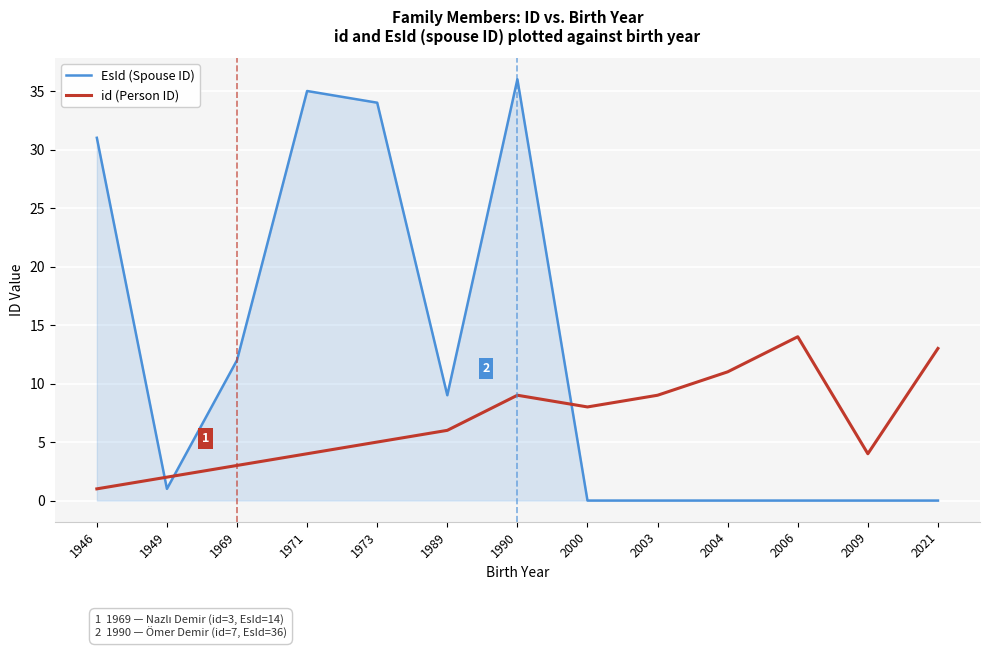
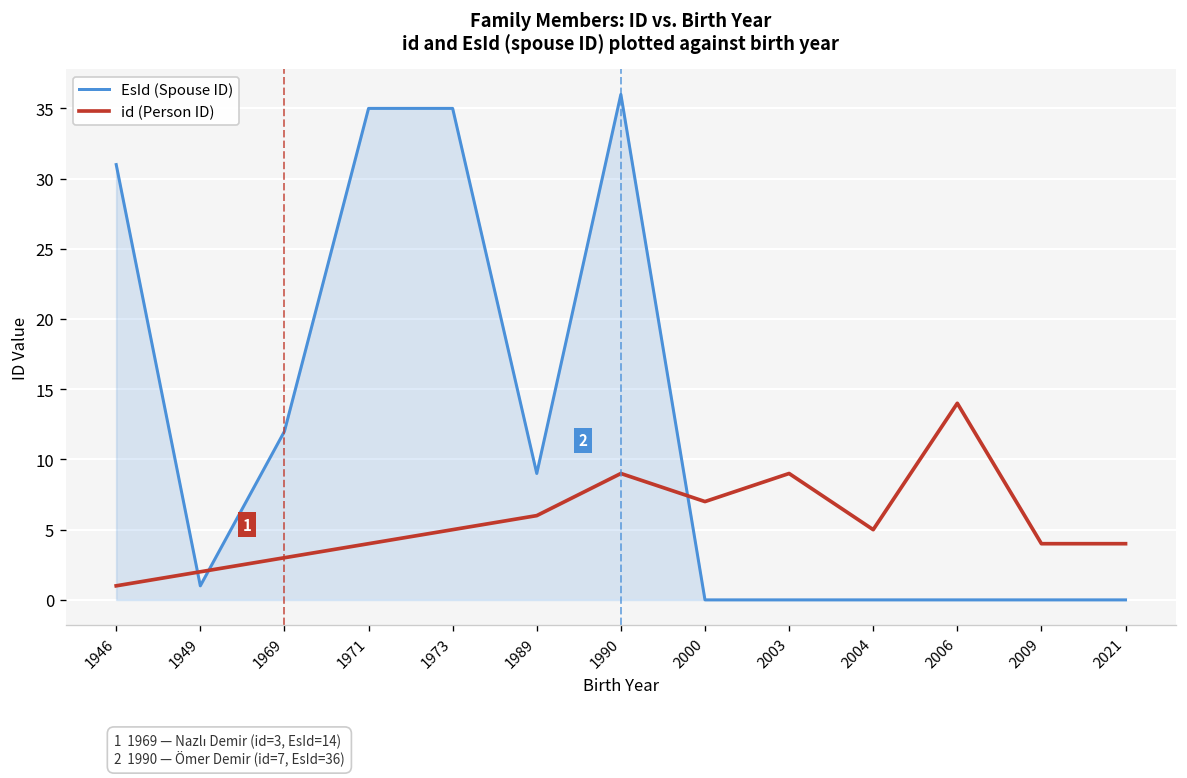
EsId (Spouse ID), 1973: 34 -> 35
id (Person ID), 2000: 8 -> 7
id (Person ID), 2004: 11 -> 5
id (Person ID), 2021: 13 -> 4
